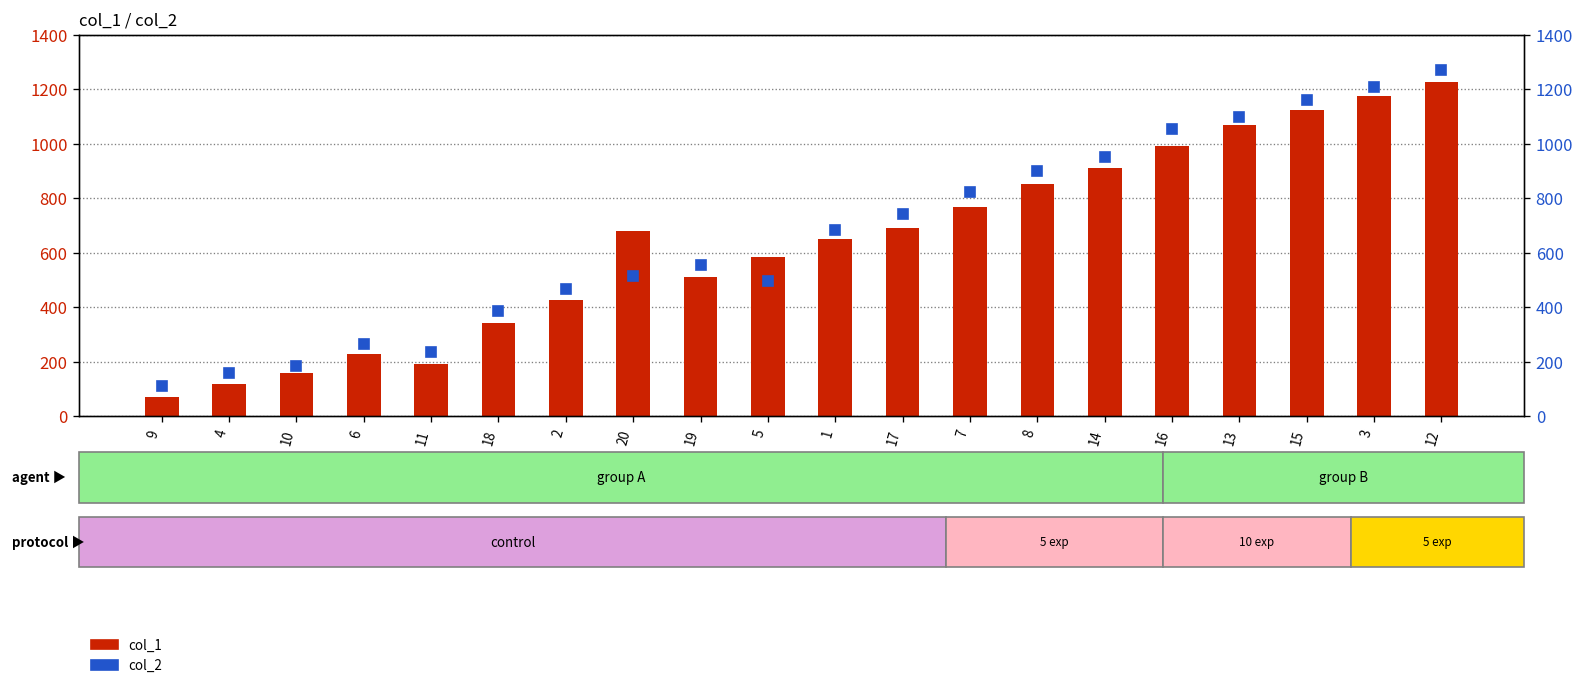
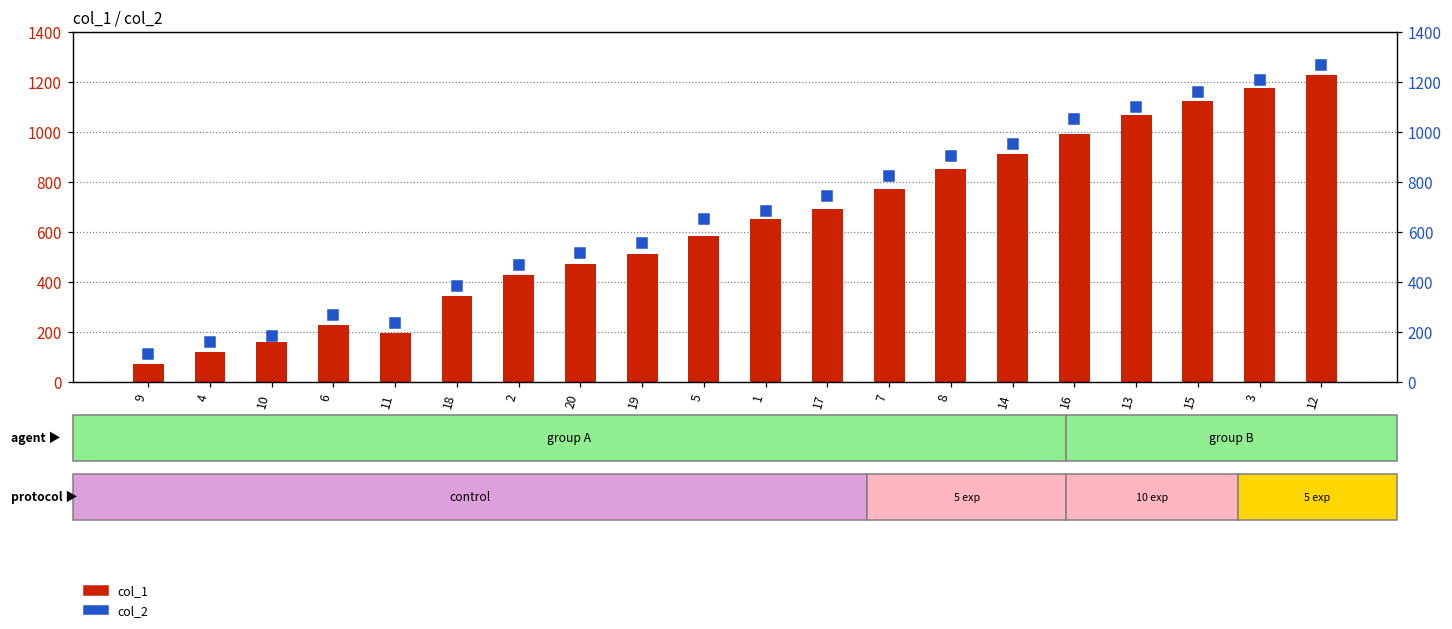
col_1, 20: 680 -> 470
col_2, 5: 500 -> 650
